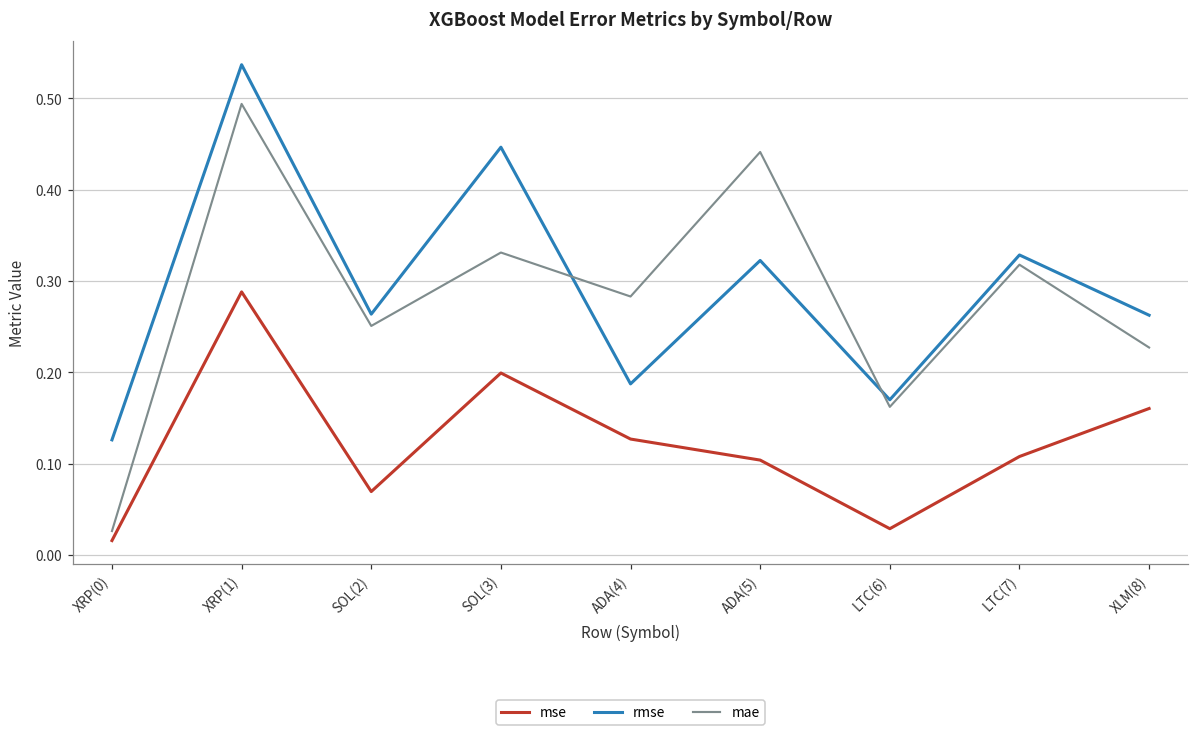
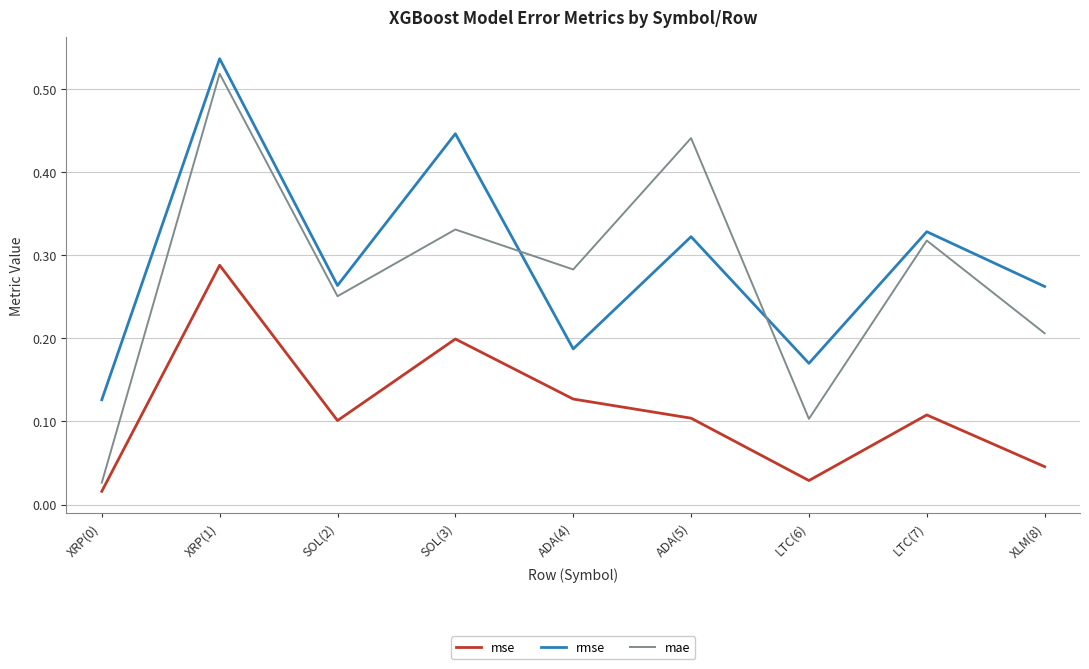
mae, XRP(1): 0.49 -> 0.52
mse, SOL(2): 0.07 -> 0.10
mae, LTC(6): 0.16 -> 0.10
mse, XLM(8): 0.16 -> 0.05
mae, XLM(8): 0.23 -> 0.21
